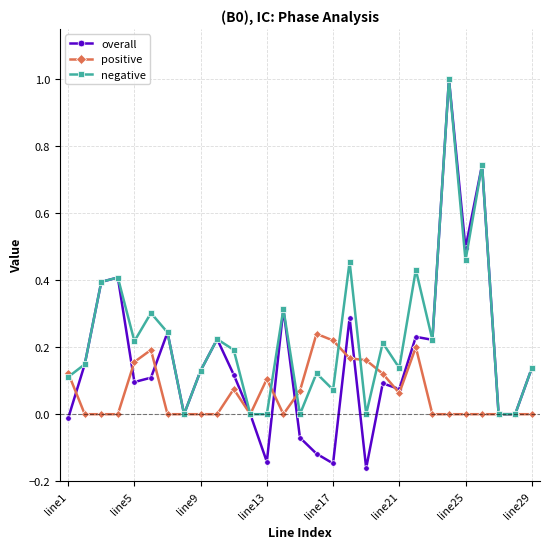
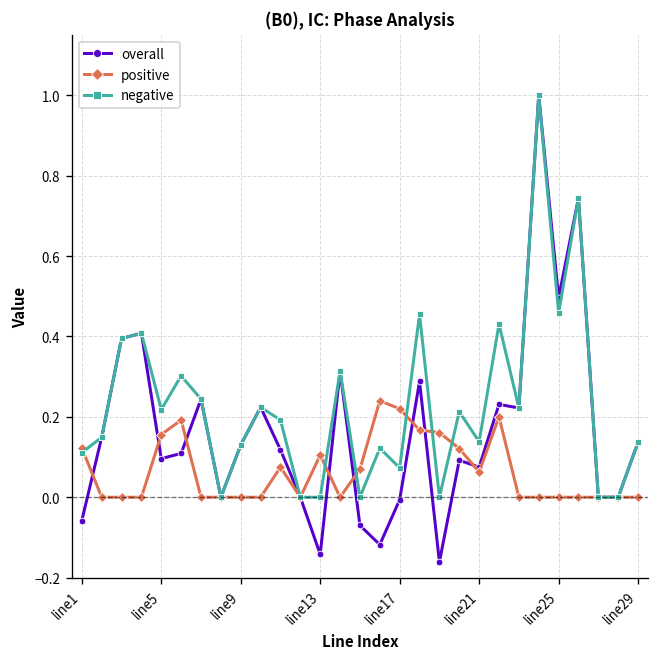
overall, line1: -0.01 -> -0.06
overall, line17: -0.15 -> -0.01
